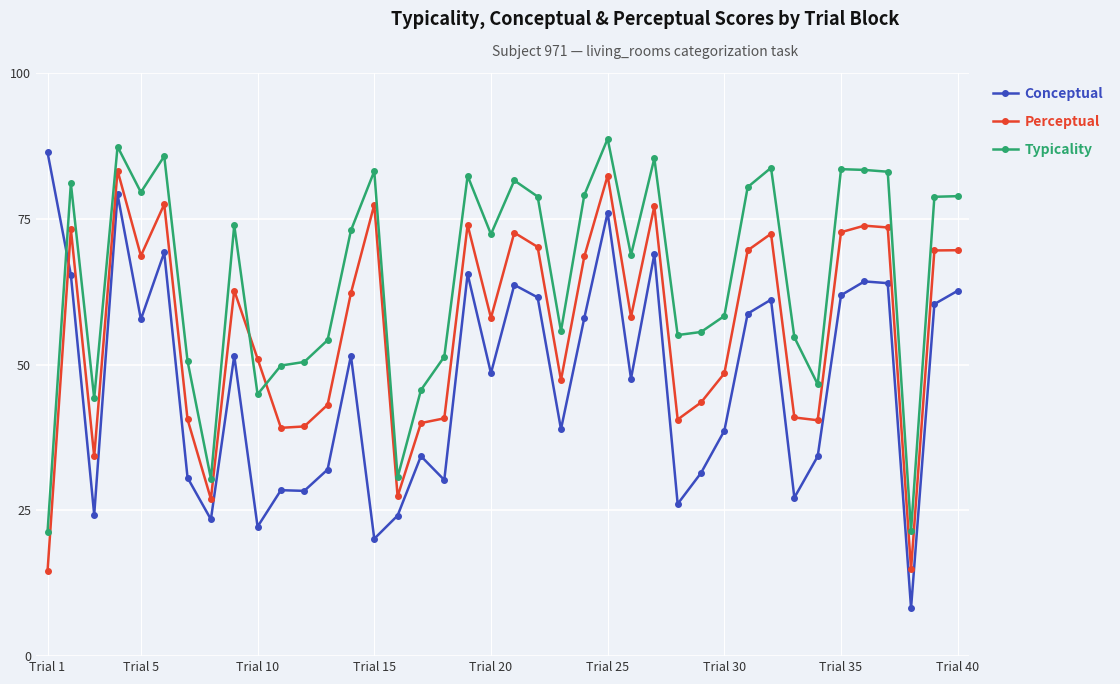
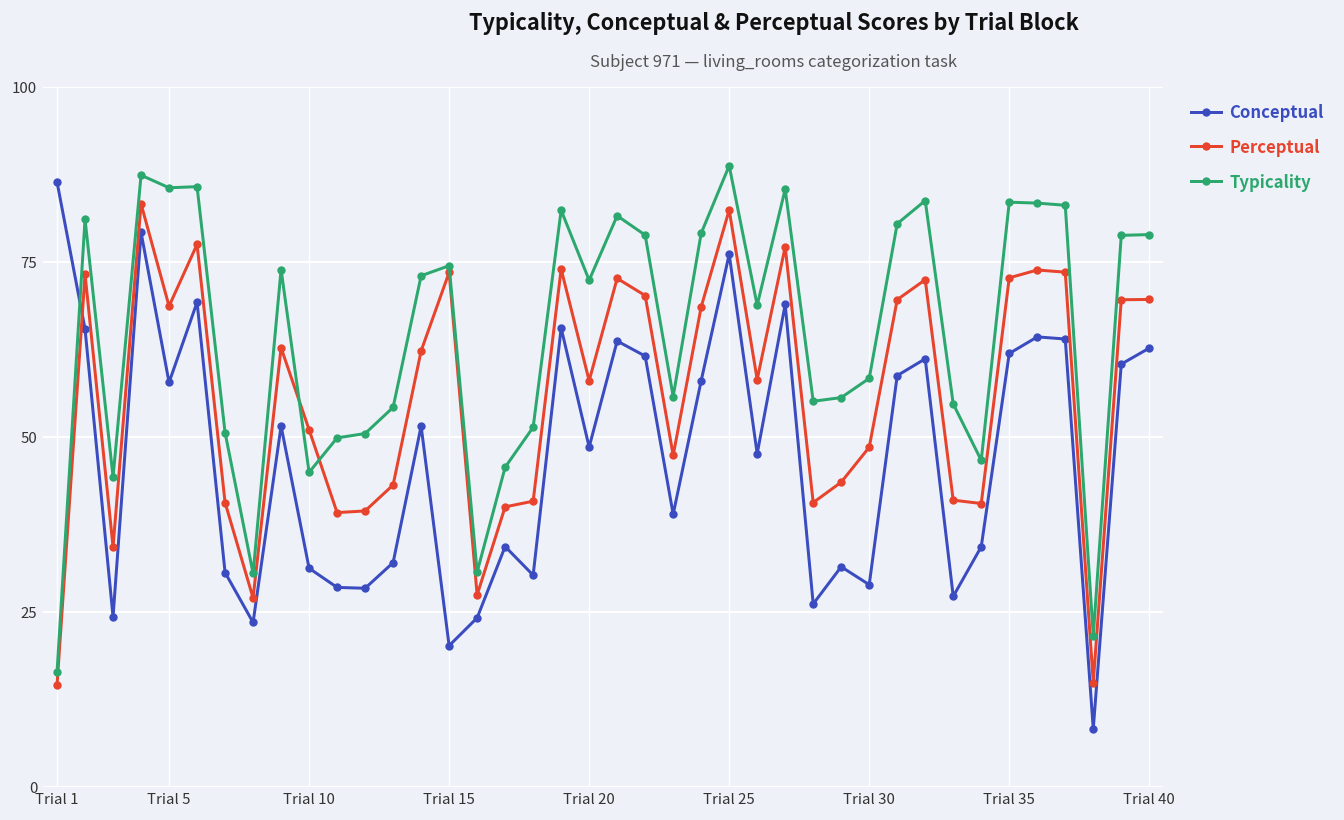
Typicality, Trial 1: 21 -> 16
Typicality, Trial 5: 80 -> 86
Conceptual, Trial 10: 22 -> 31
Perceptual, Trial 15: 77 -> 73
Typicality, Trial 15: 83 -> 74
Conceptual, Trial 30: 39 -> 29
